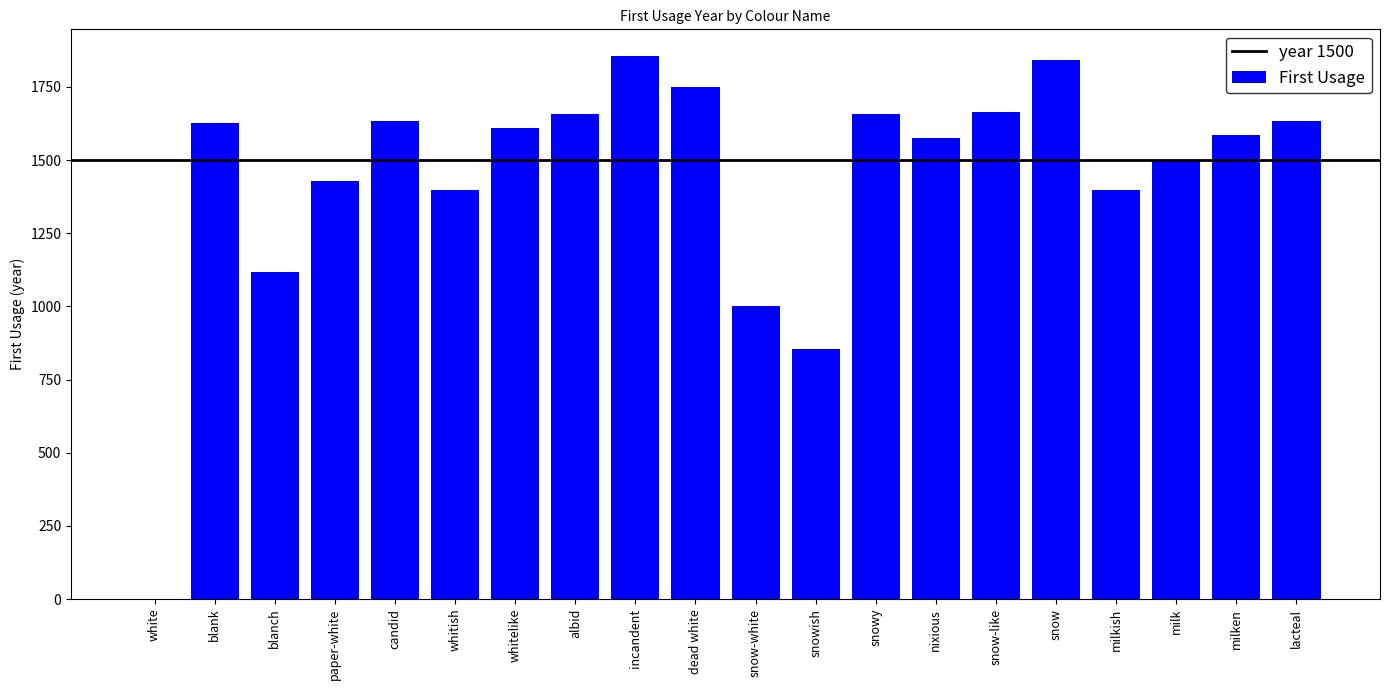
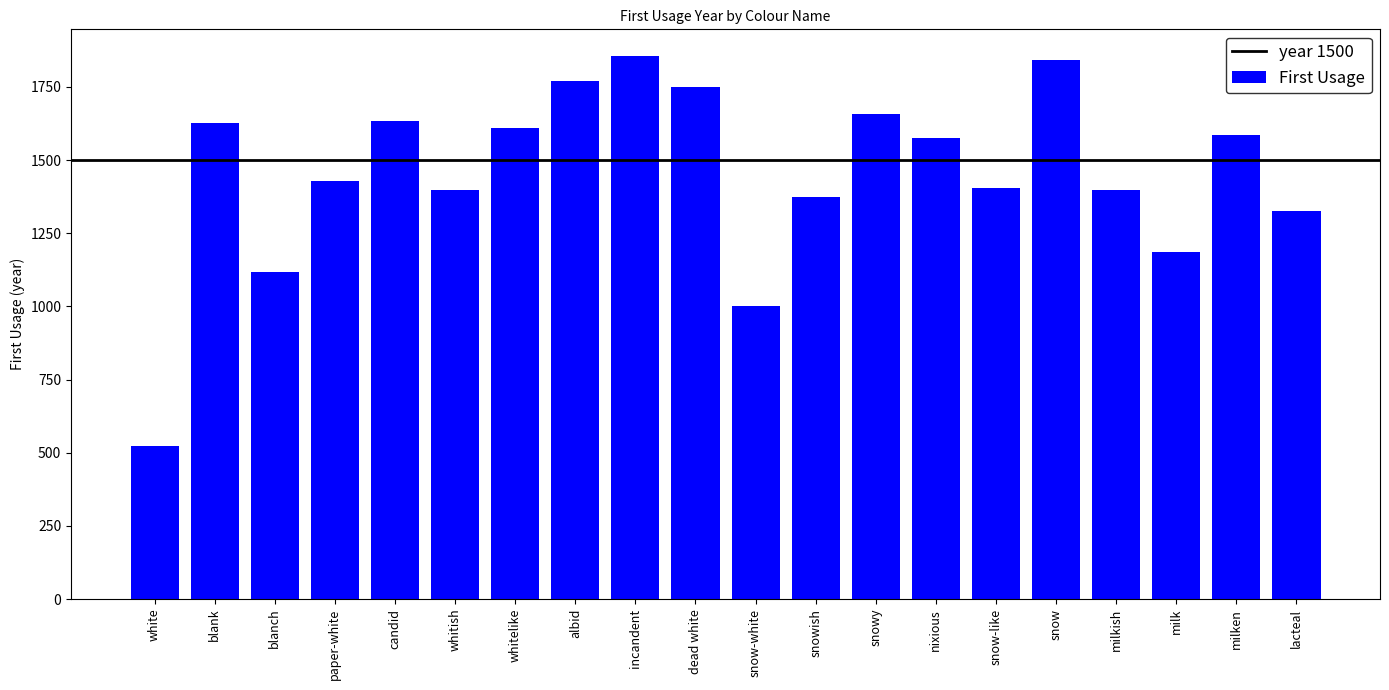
white: 0 -> 520
albid: 1660 -> 1770
snowish: 860 -> 1370
snow-like: 1660 -> 1400
milk: 1500 -> 1190
lacteal: 1630 -> 1330
